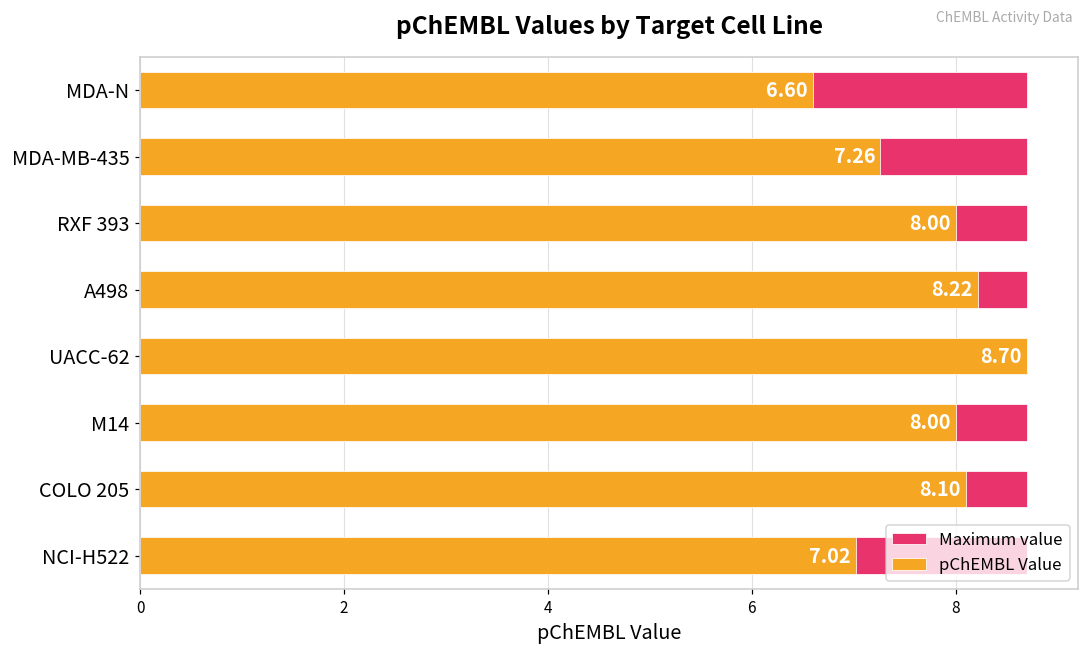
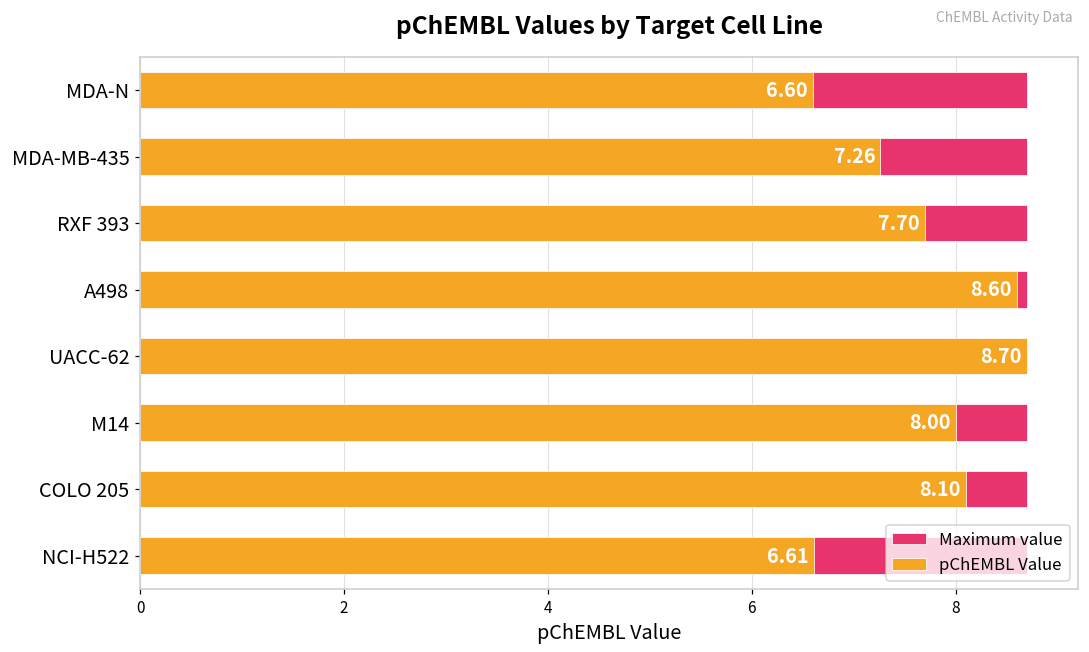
pChEMBL Value, RXF 393: 8.00 -> 7.70
pChEMBL Value, A498: 8.22 -> 8.60
pChEMBL Value, NCI-H522: 7.02 -> 6.61
